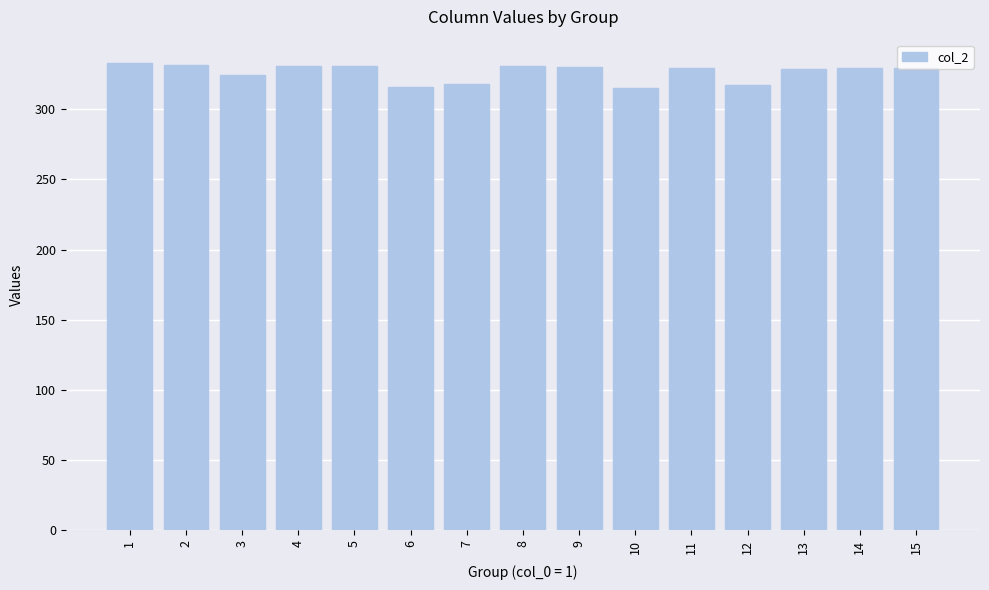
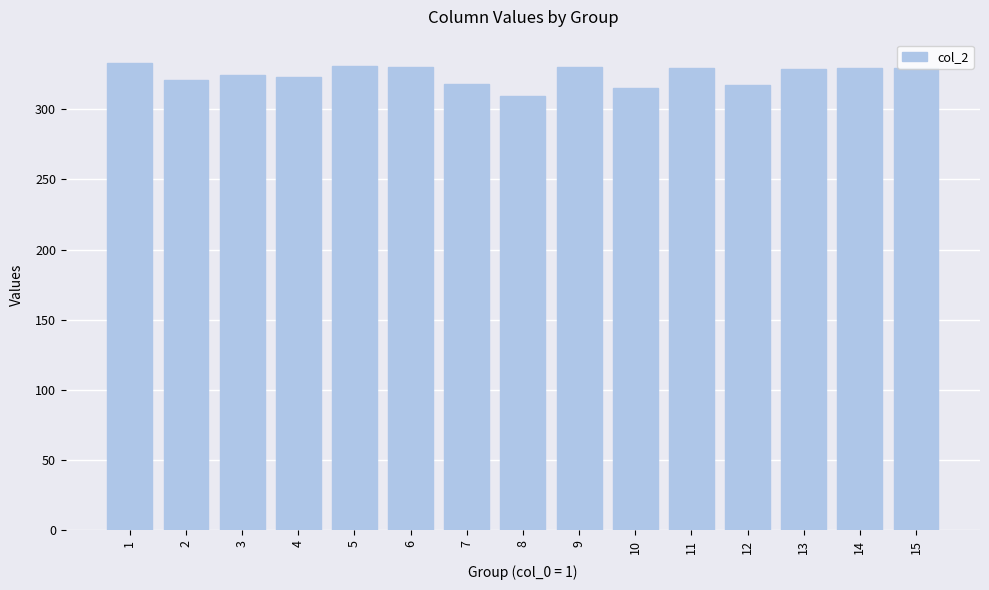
2: 331 -> 321
4: 331 -> 323
6: 316 -> 330
8: 330 -> 309
